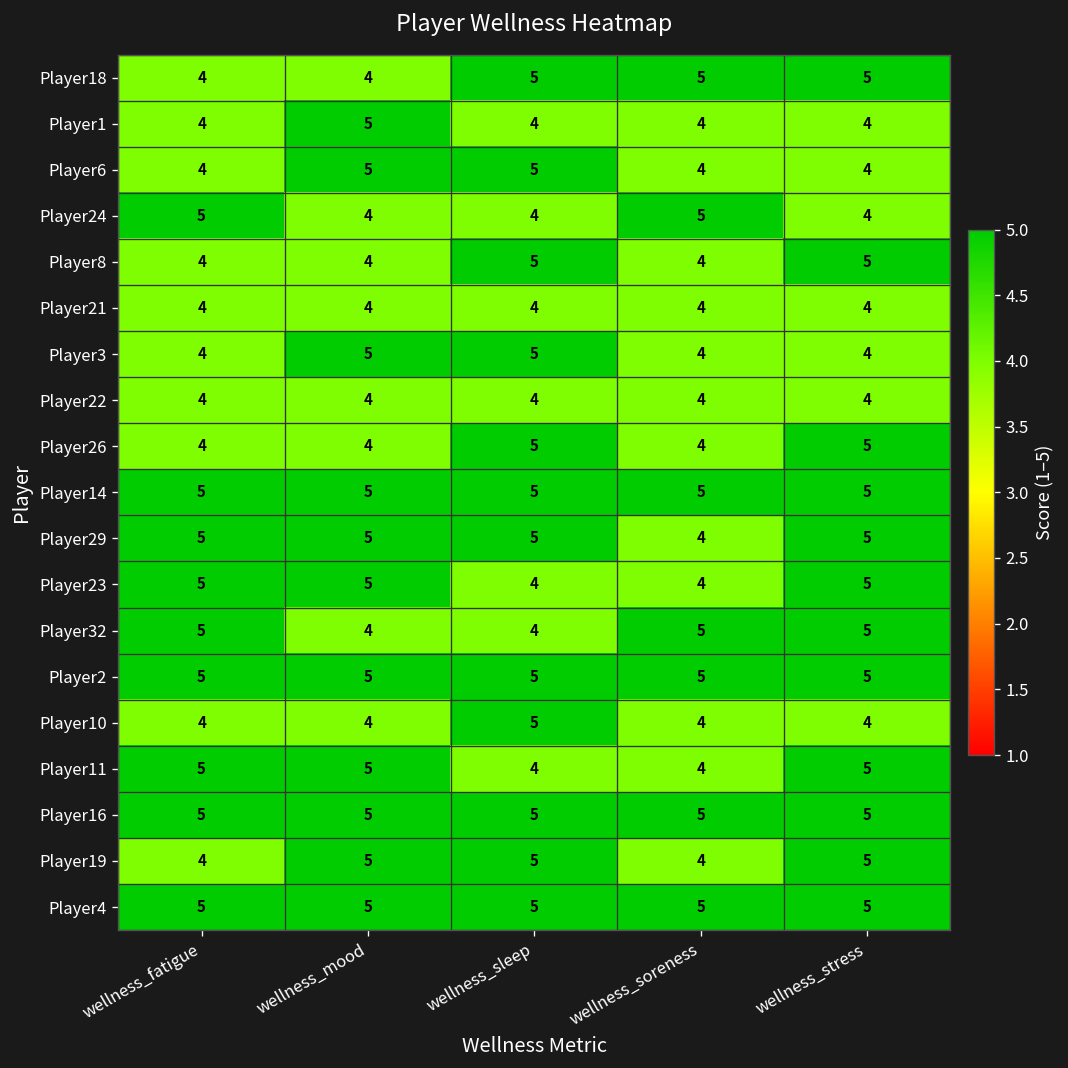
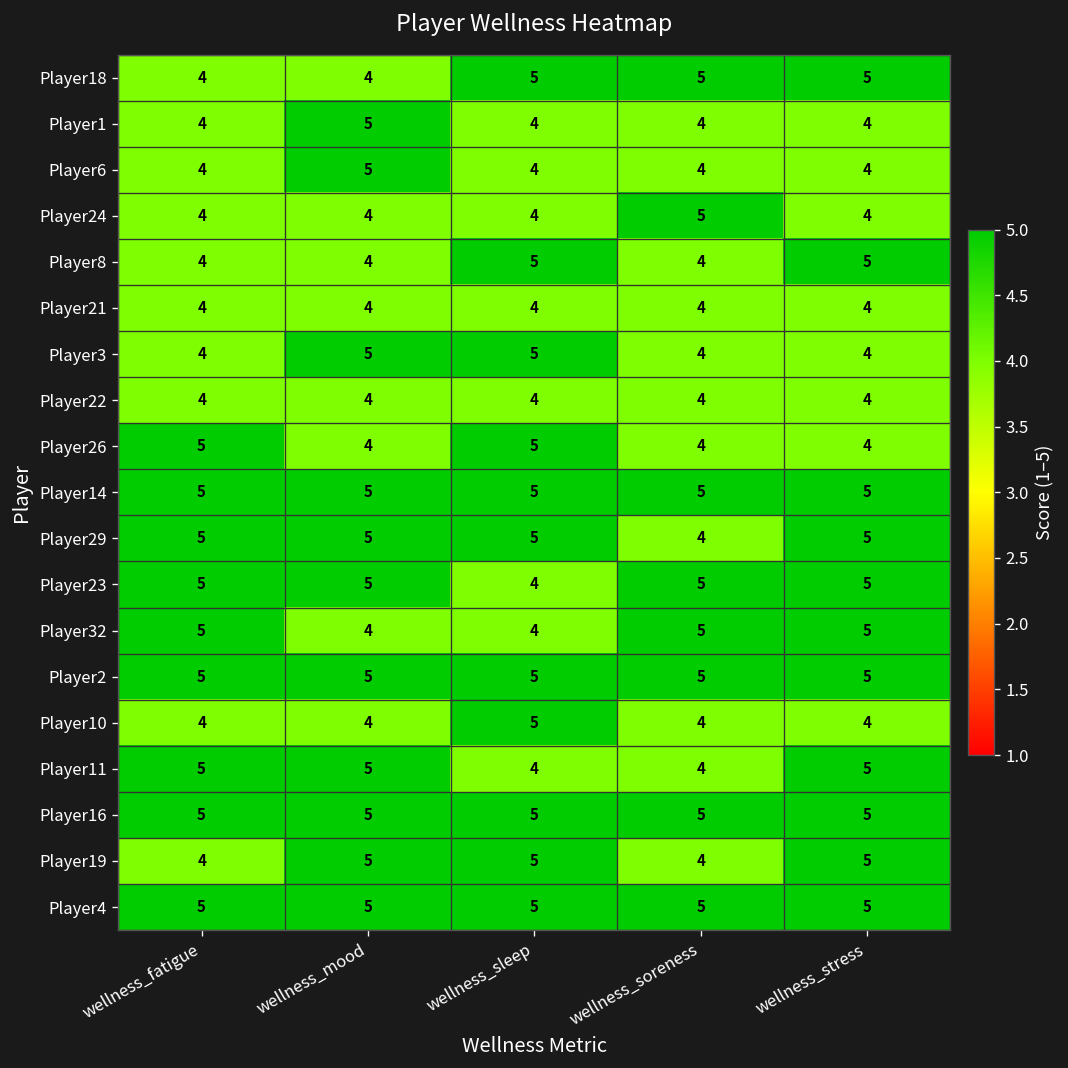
Player6, wellness_sleep: 5 -> 4
Player24, wellness_fatigue: 5 -> 4
Player26, wellness_fatigue: 4 -> 5
Player26, wellness_stress: 5 -> 4
Player23, wellness_soreness: 4 -> 5
